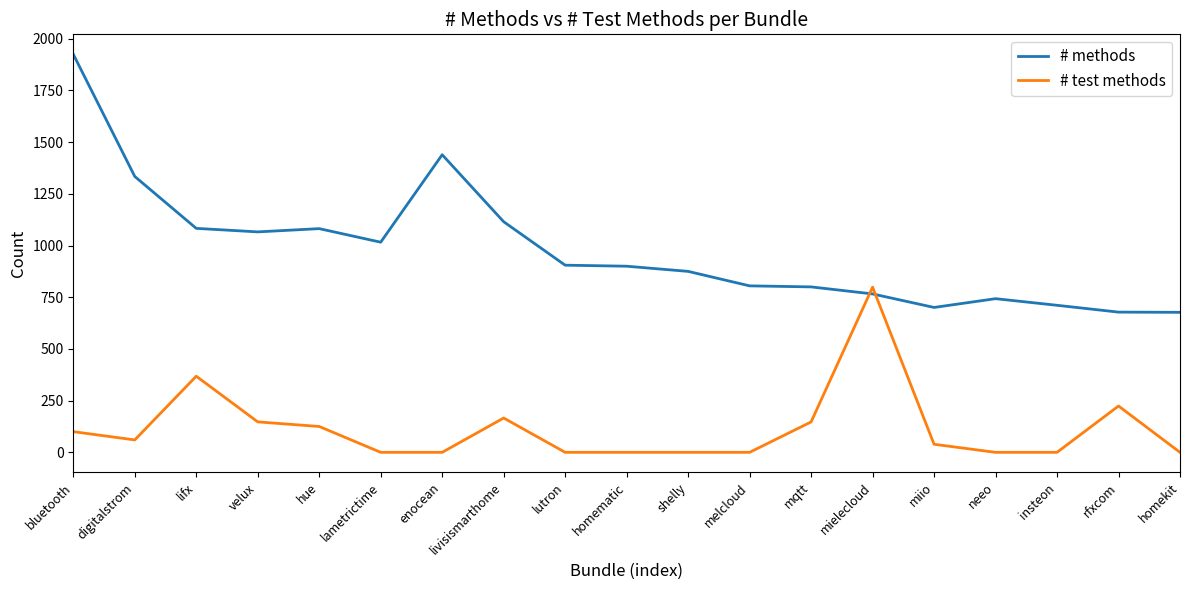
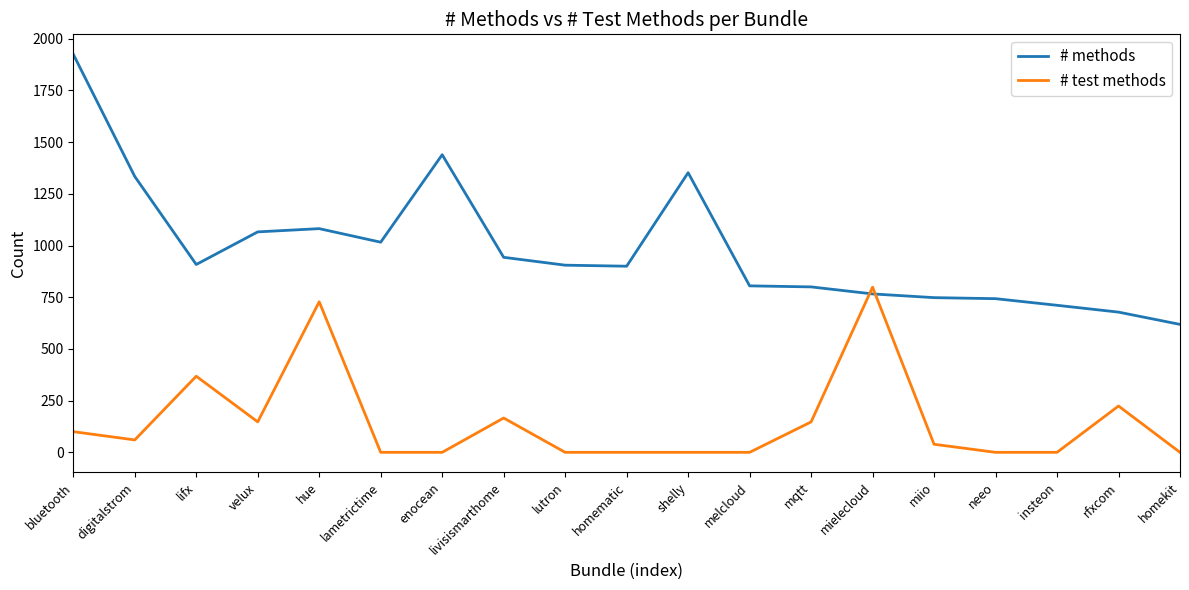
# methods, lifx: 1080 -> 910
# test methods, hue: 130 -> 730
# methods, livisismarthome: 1120 -> 940
# methods, shelly: 880 -> 1350
# methods, miio: 700 -> 750
# methods, homekit: 680 -> 620
